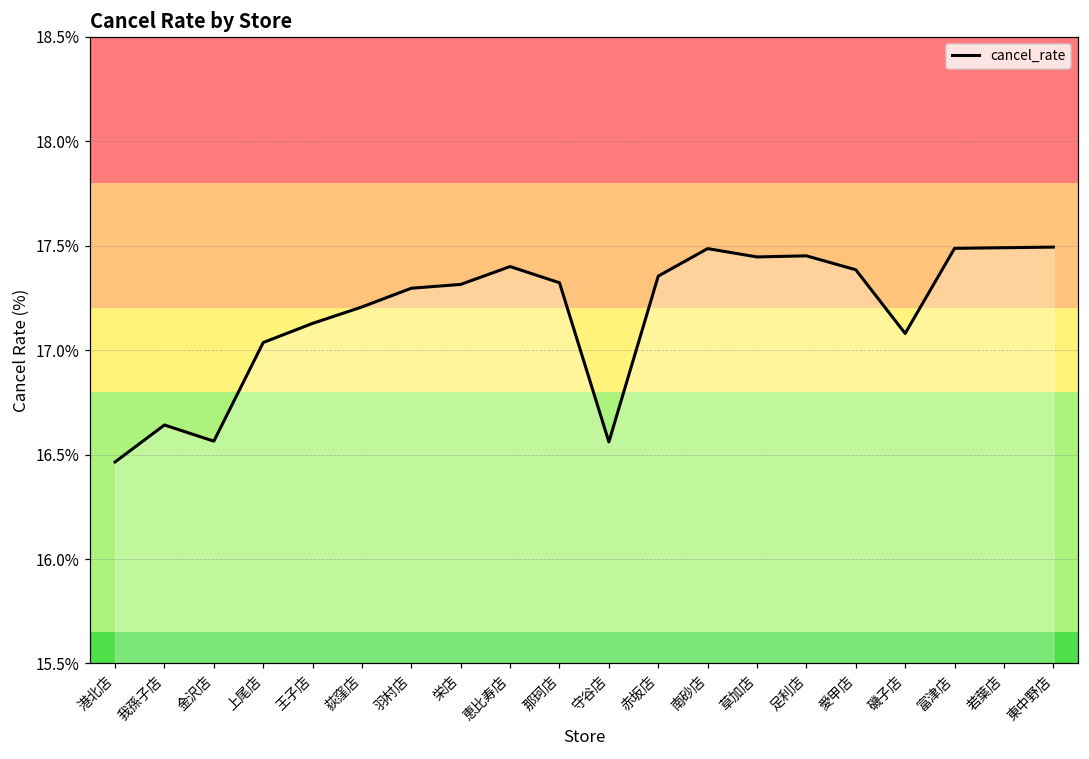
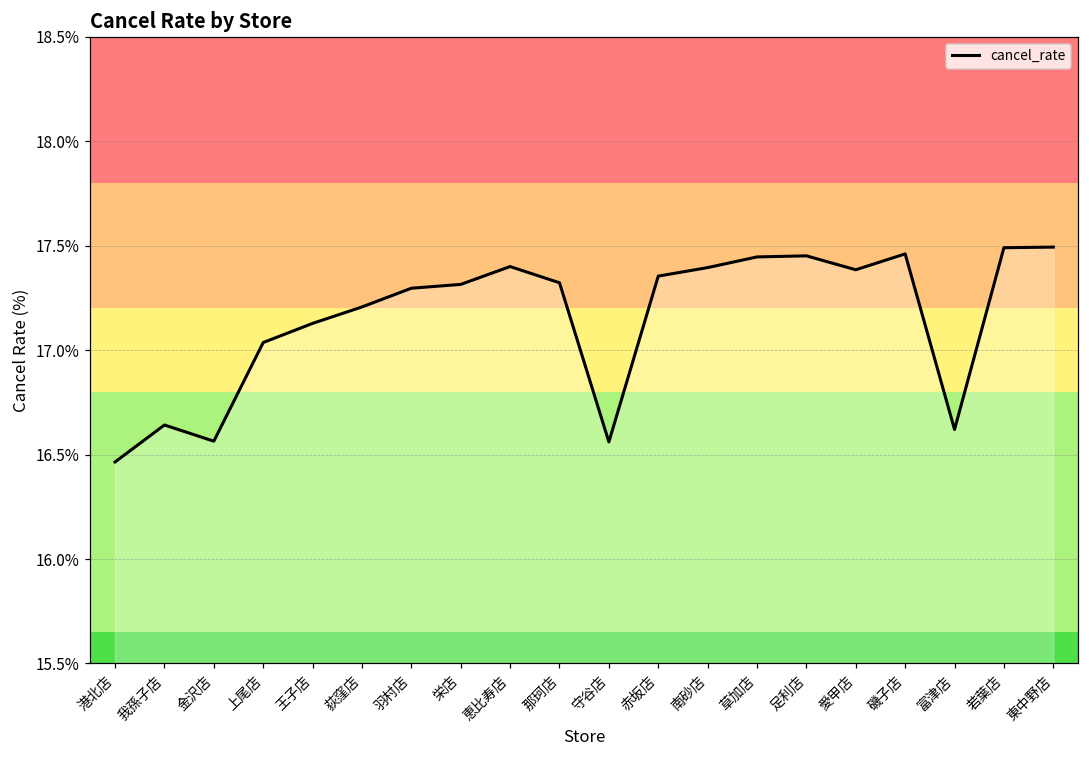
南砂店: 17.49% -> 17.39%
磯子店: 17.08% -> 17.46%
富津店: 17.49% -> 16.62%
